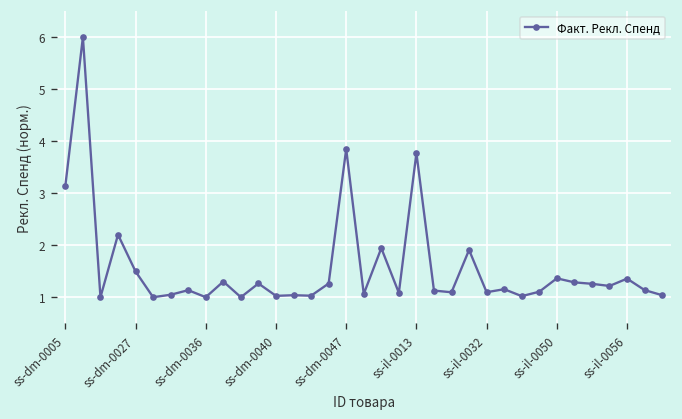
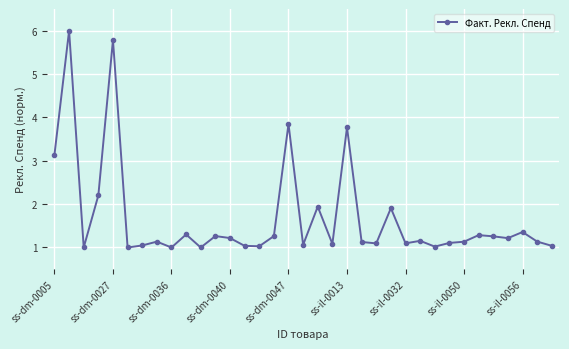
ss-dm-0027: 1.5 -> 5.8
ss-dm-0040: 1.0 -> 1.2
ss-il-0050: 1.4 -> 1.1
